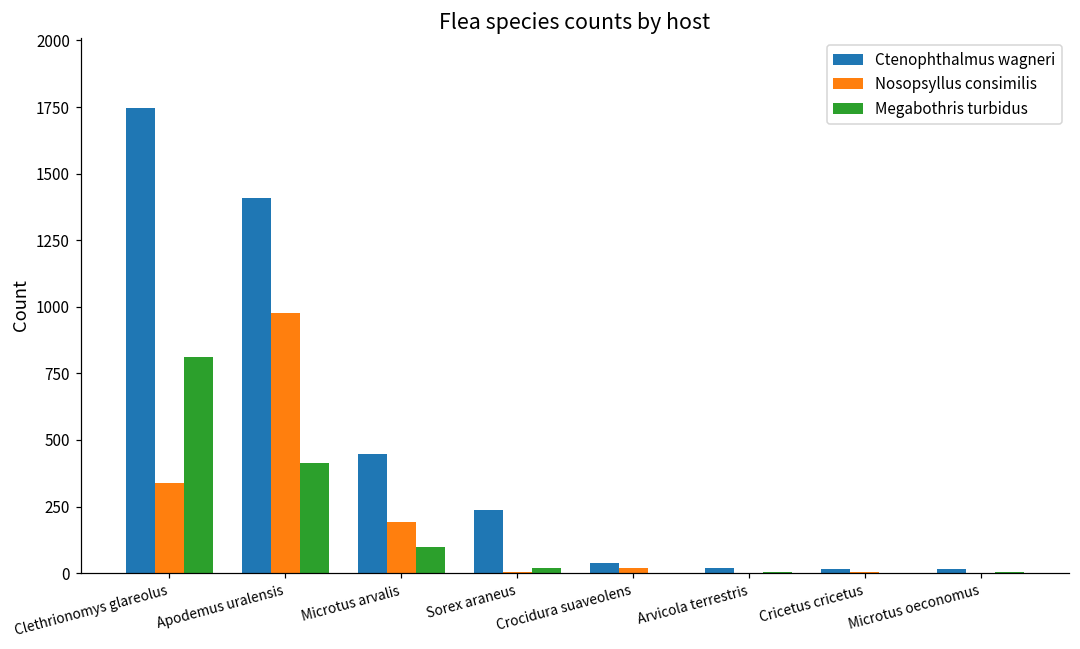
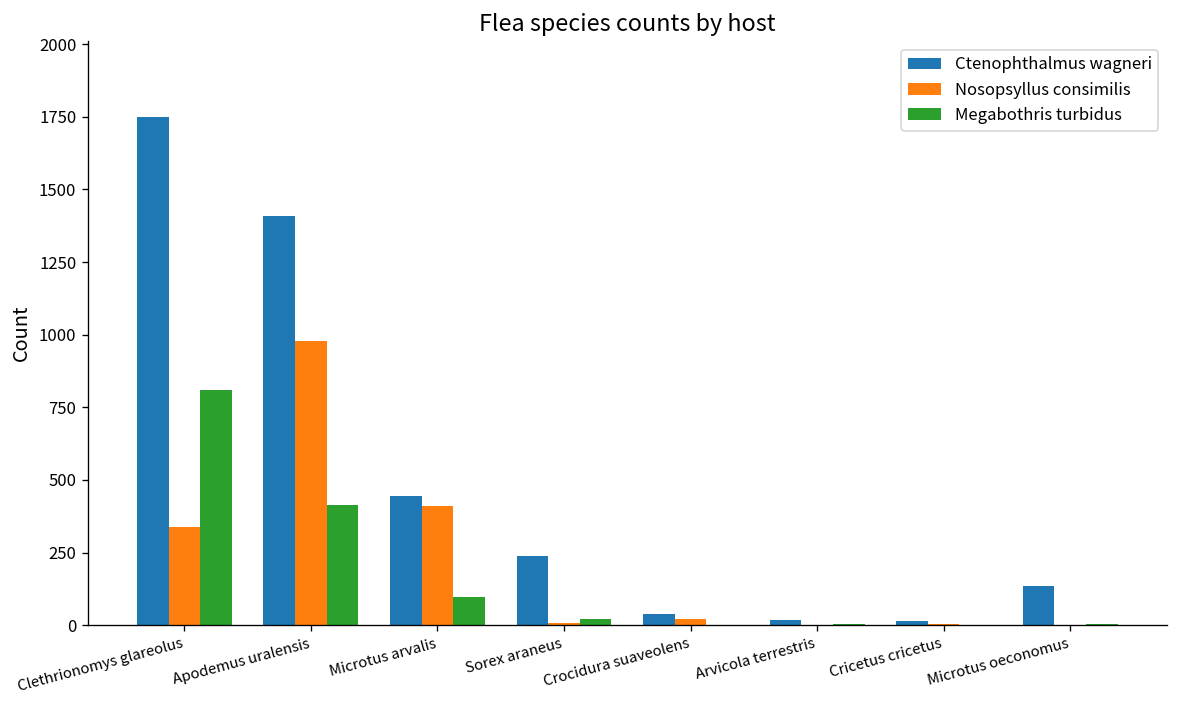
Nosopsyllus consimilis, Microtus arvalis: 190 -> 410
Ctenophthalmus wagneri, Microtus oeconomus: 10 -> 140
